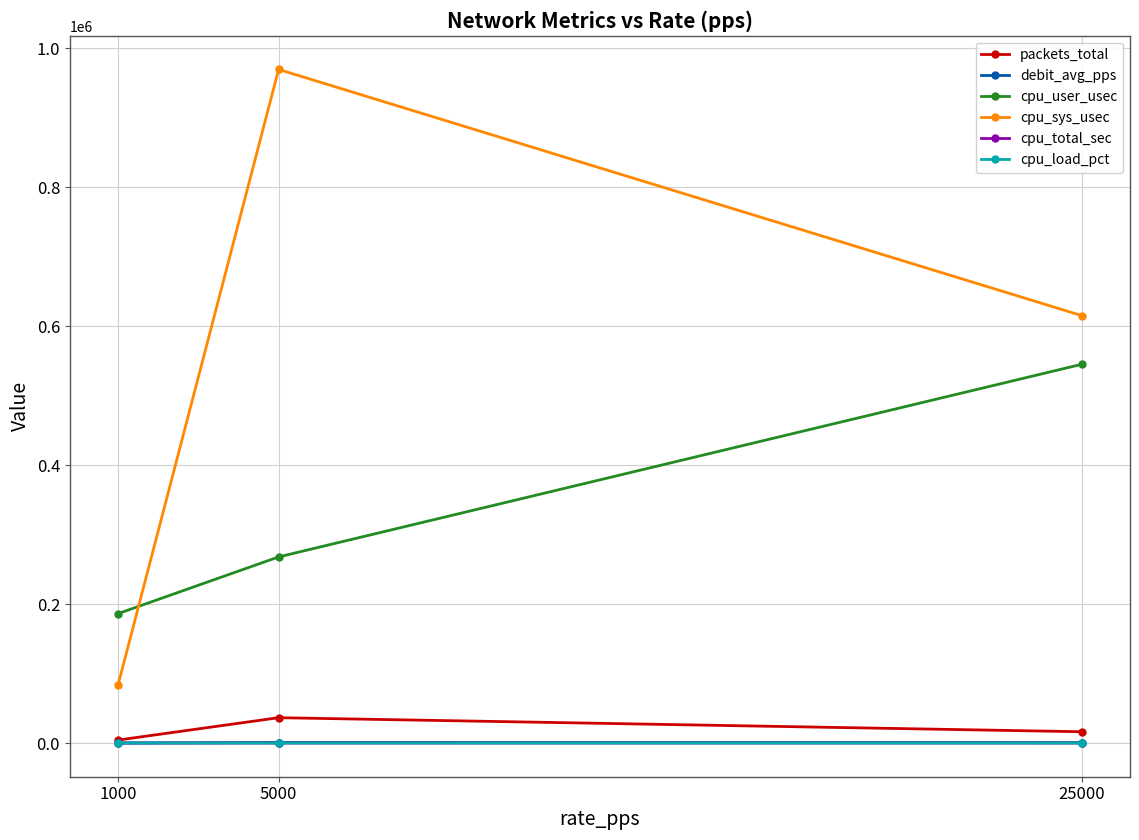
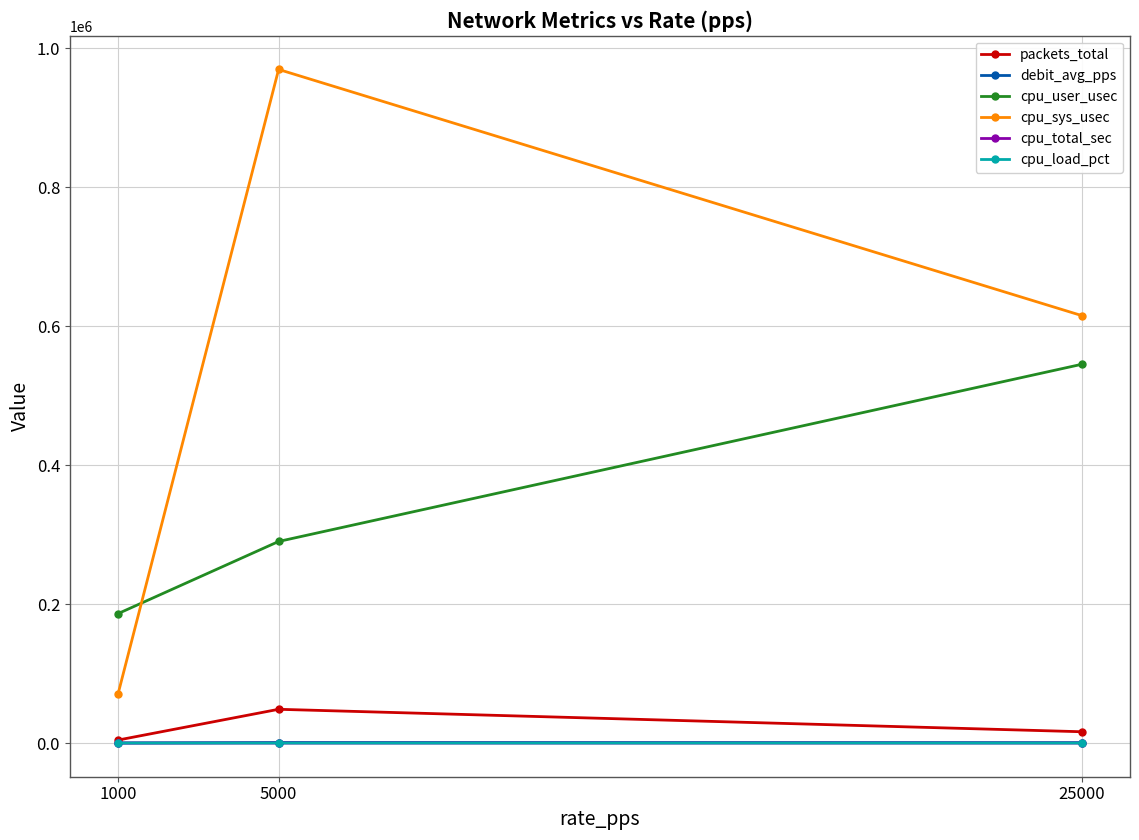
cpu_sys_usec, 1000: 80000 -> 70000
packets_total, 5000: 40000 -> 50000
cpu_user_usec, 5000: 270000 -> 290000
